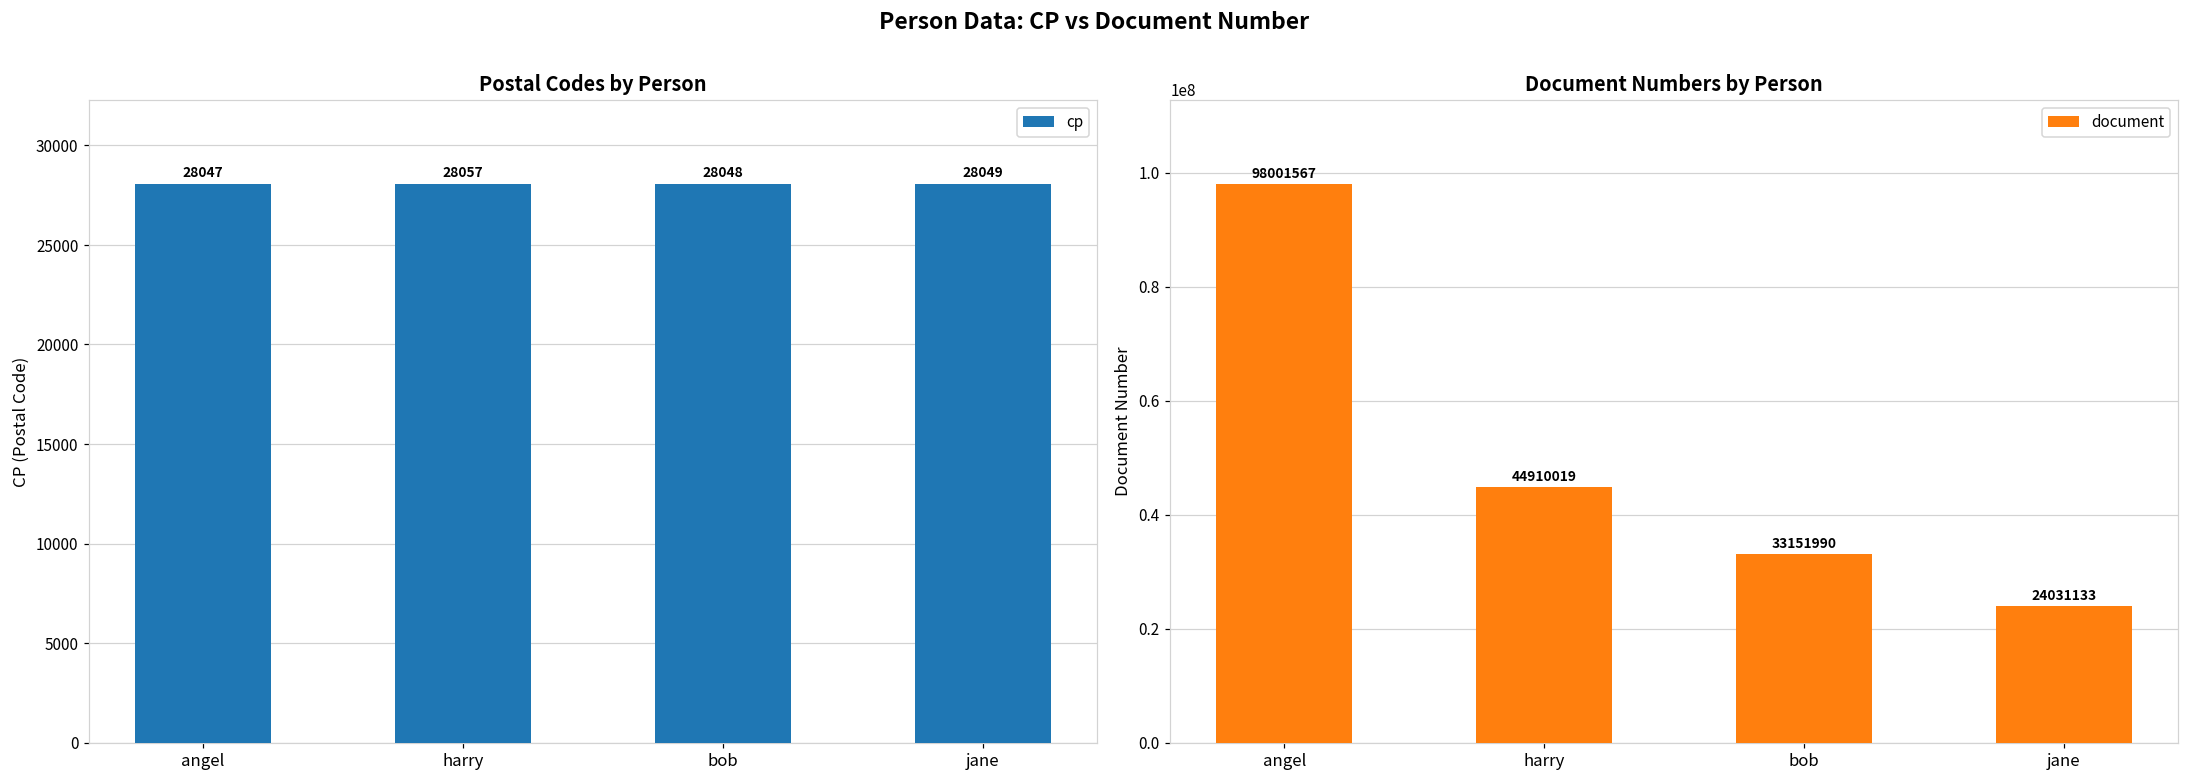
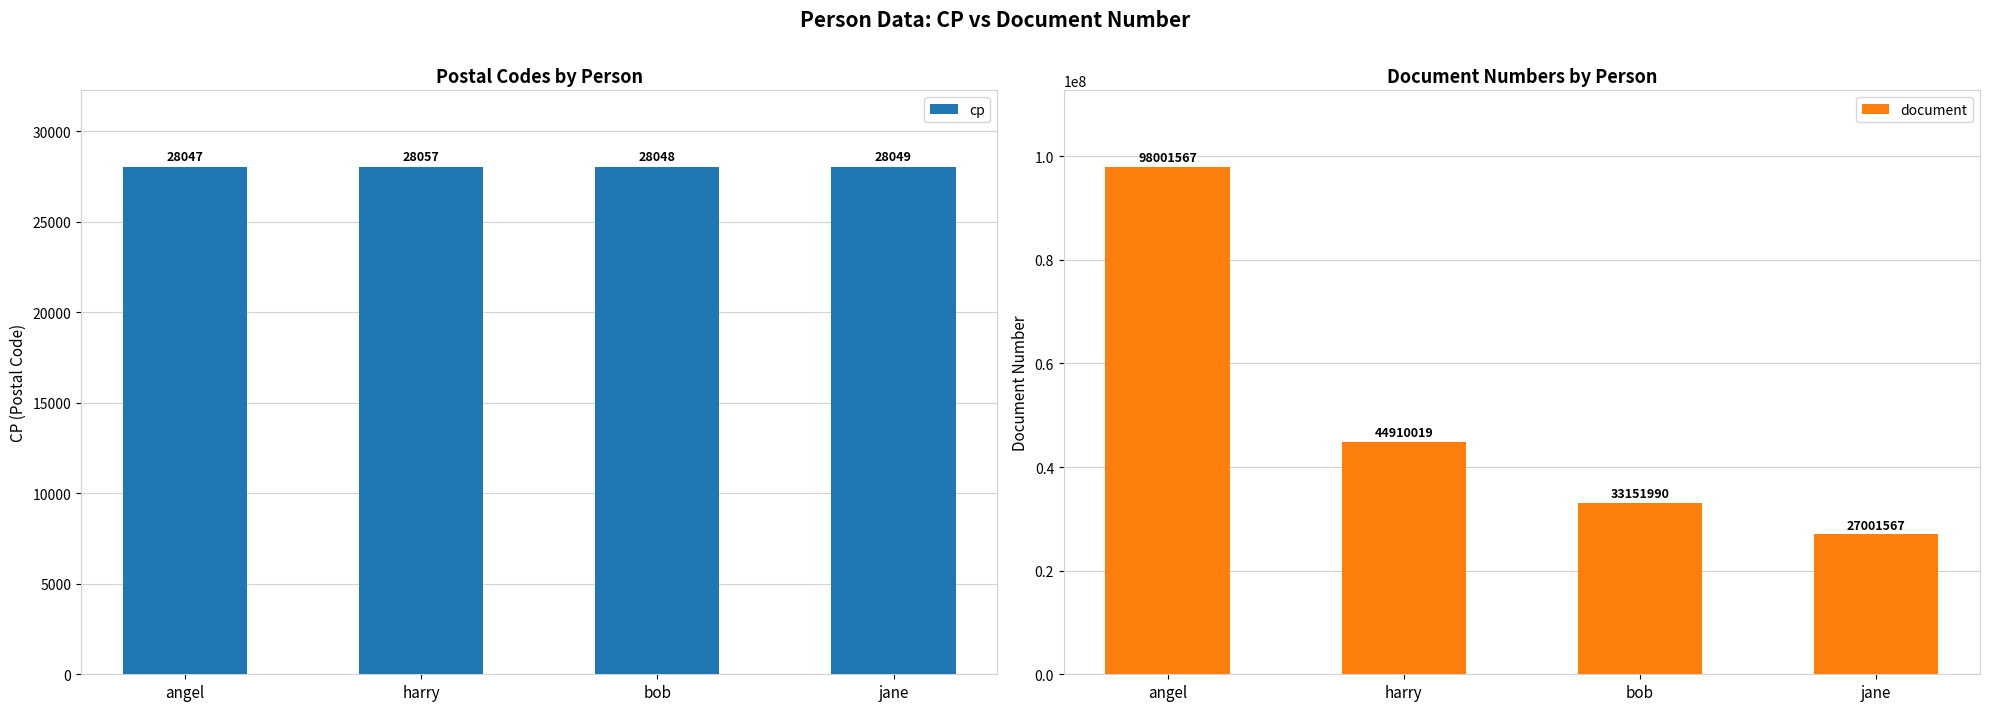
Document Numbers by Person, jane: 24031133 -> 27001567
